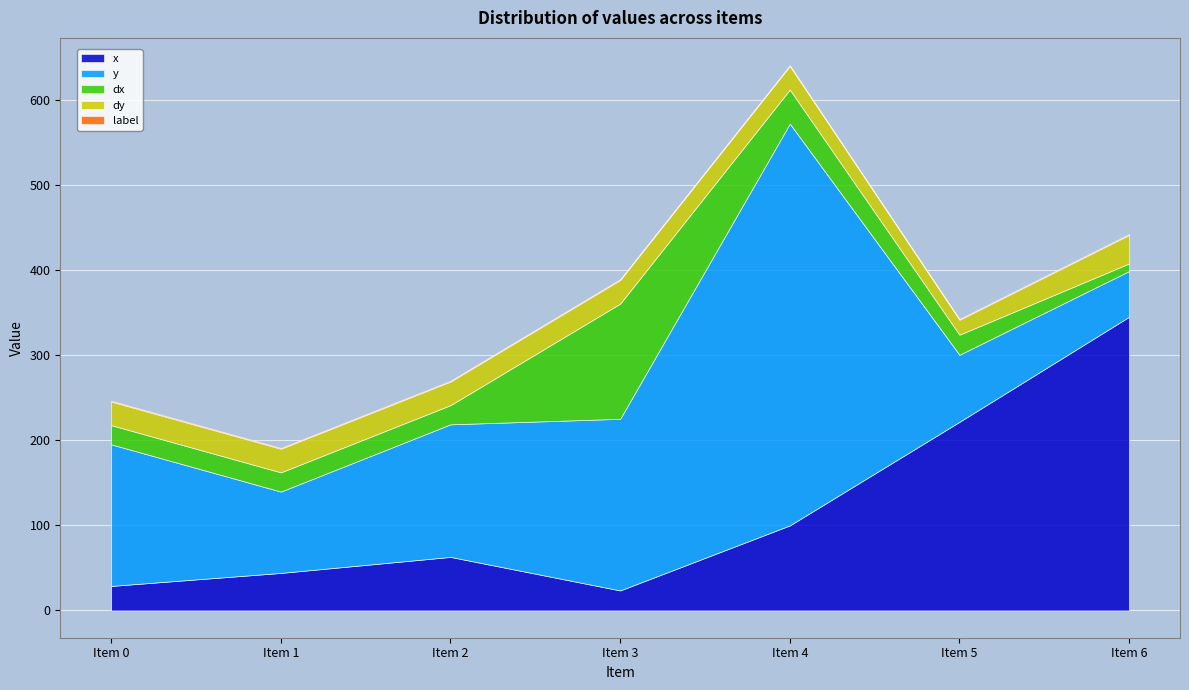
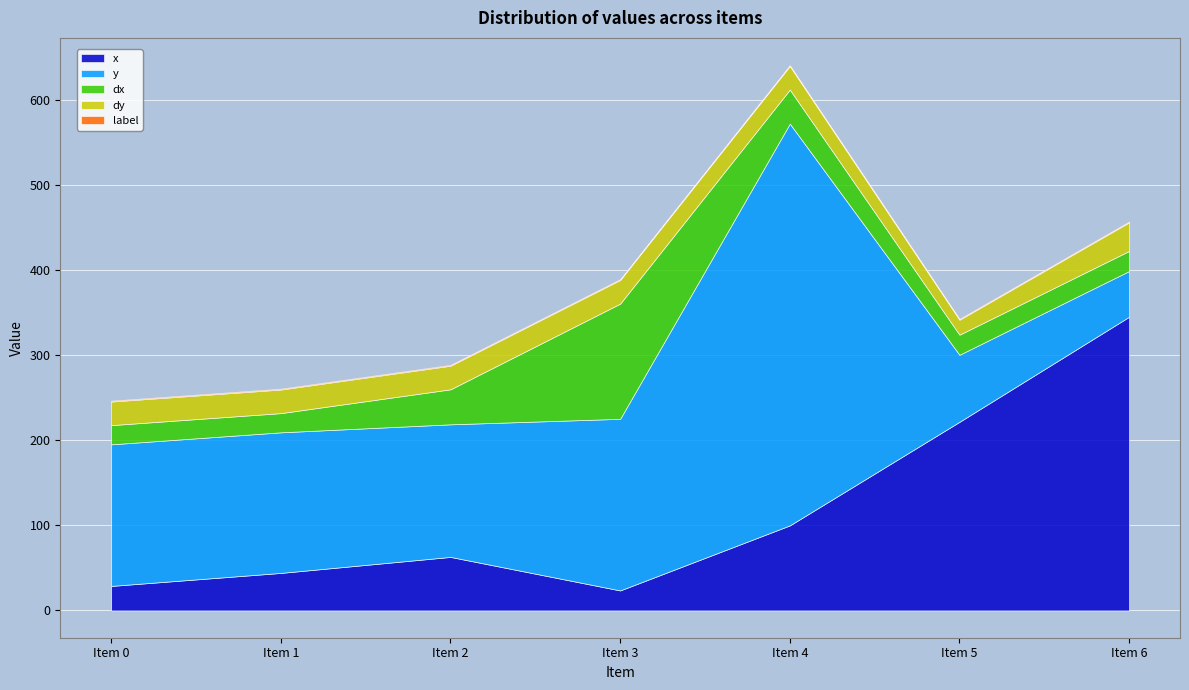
y, Item 1: 100 -> 170
dx, Item 2: 20 -> 40
dx, Item 6: 10 -> 20
